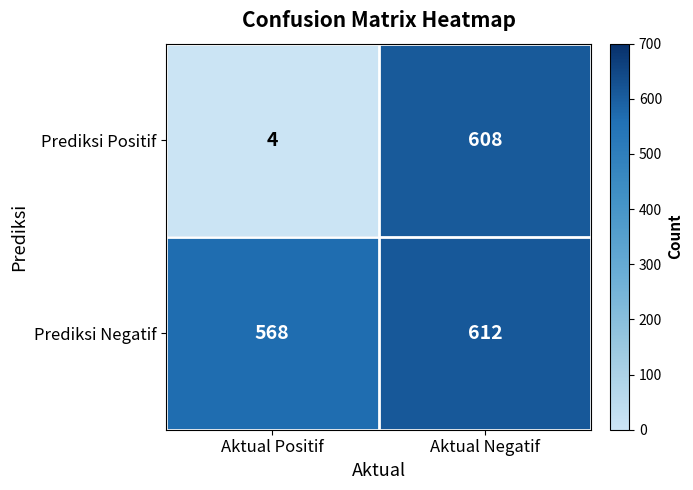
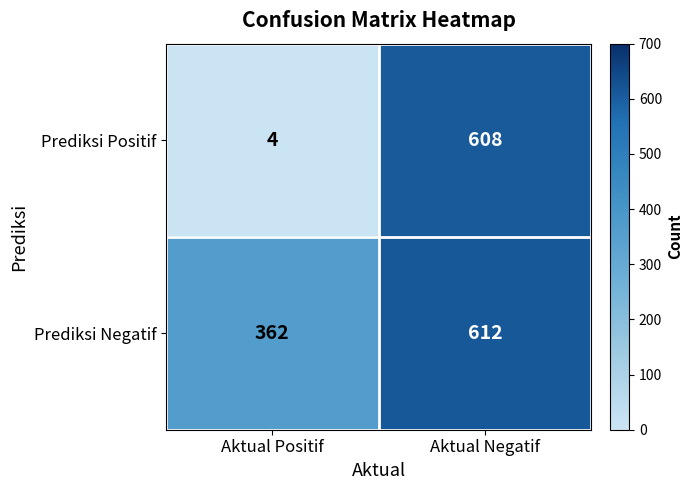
Prediksi Negatif, Aktual Positif: 568 -> 362
